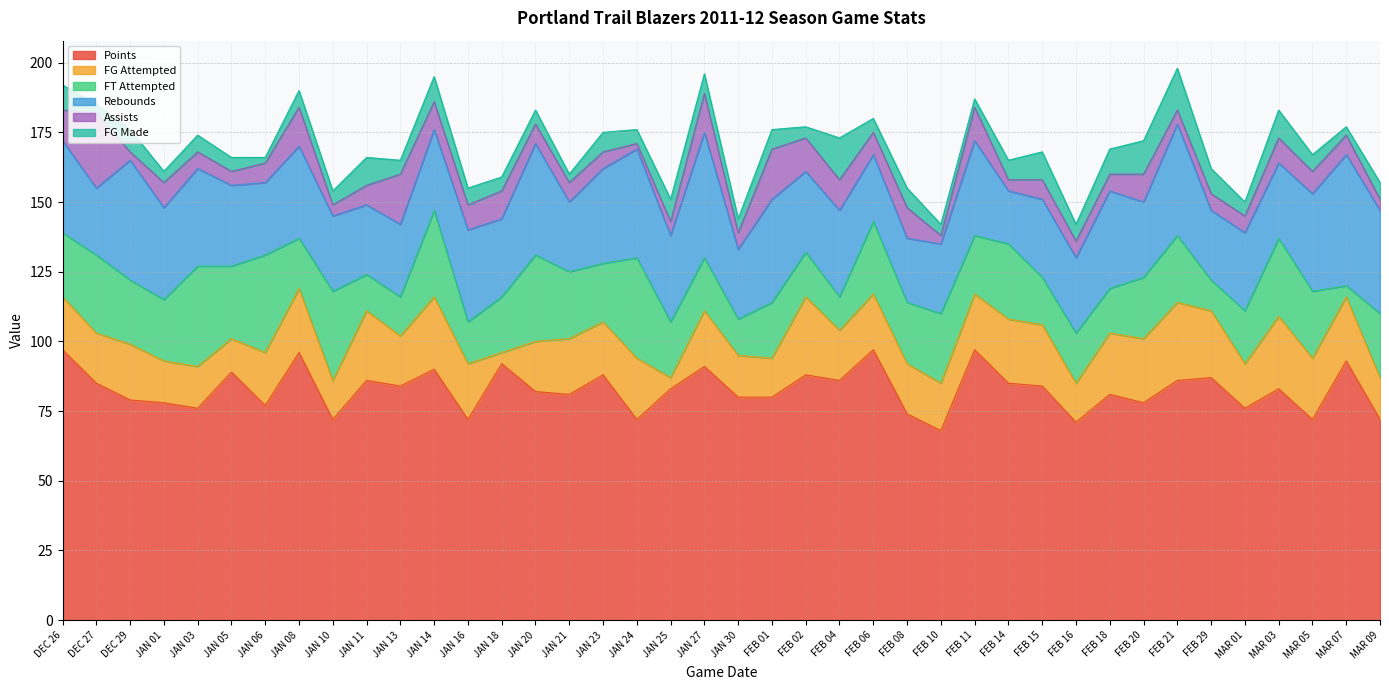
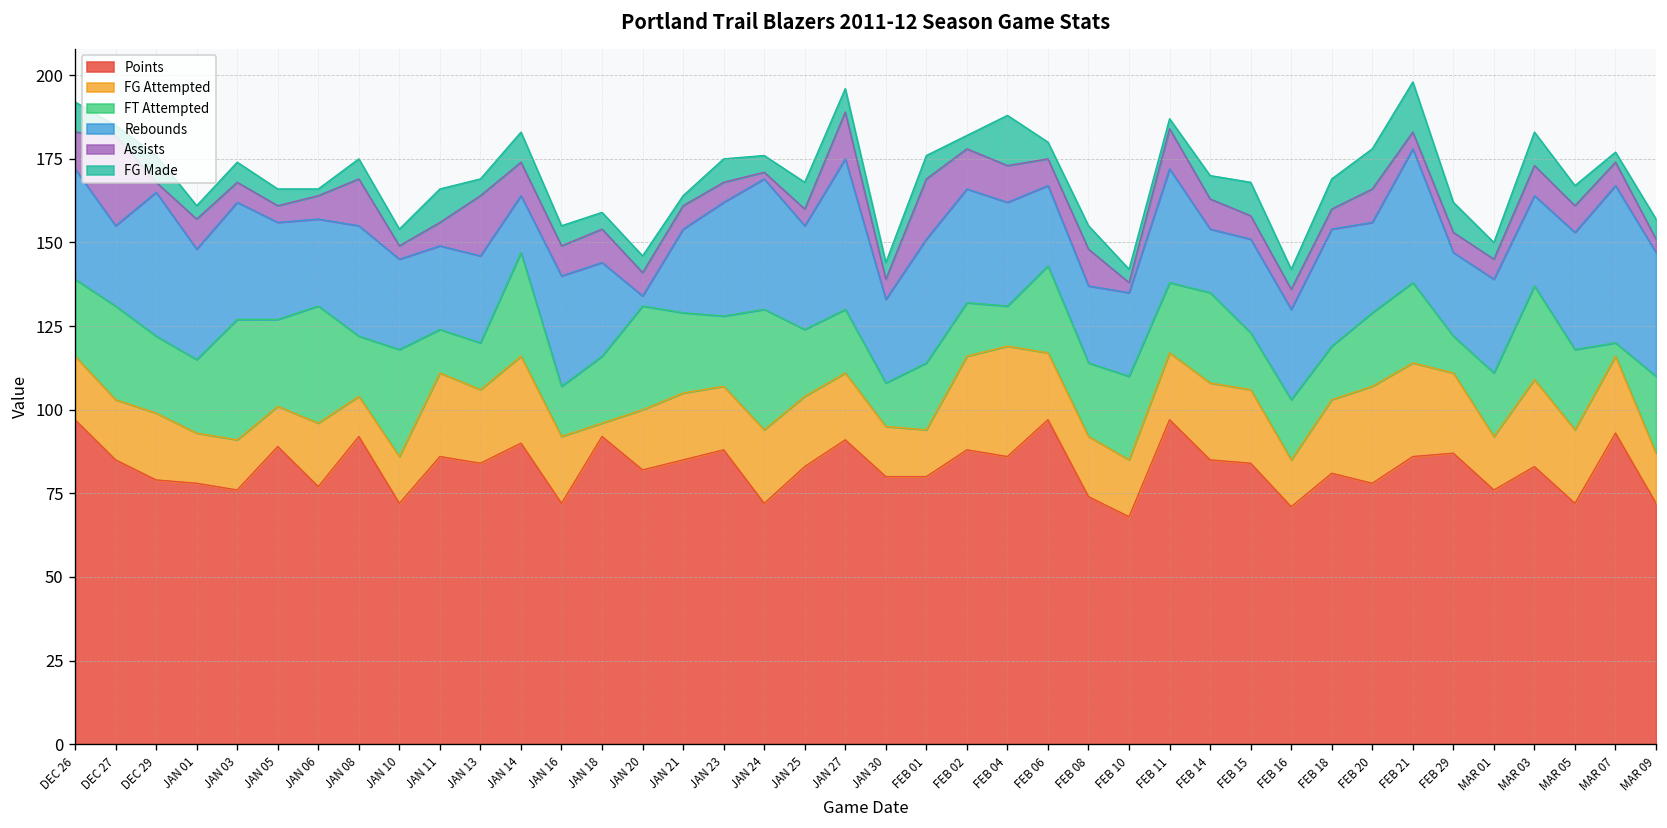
Points, JAN 08: 96 -> 92
FG Attempted, JAN 08: 23 -> 12
FG Attempted, JAN 13: 18 -> 22
Rebounds, JAN 14: 29 -> 17
Rebounds, JAN 20: 40 -> 3
Points, JAN 21: 81 -> 85
FG Attempted, JAN 25: 4 -> 21
Rebounds, FEB 02: 29 -> 34
FG Attempted, FEB 04: 18 -> 33
Assists, FEB 14: 4 -> 9
FG Attempted, FEB 20: 23 -> 29
